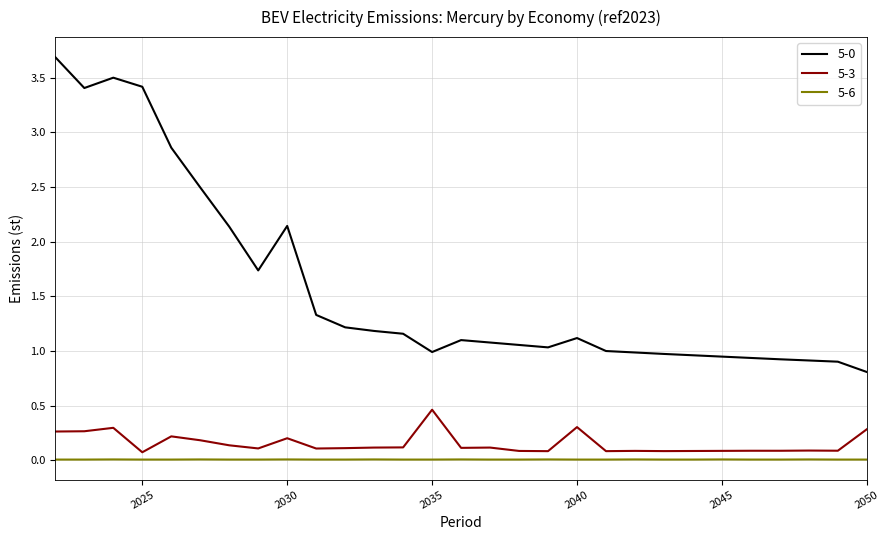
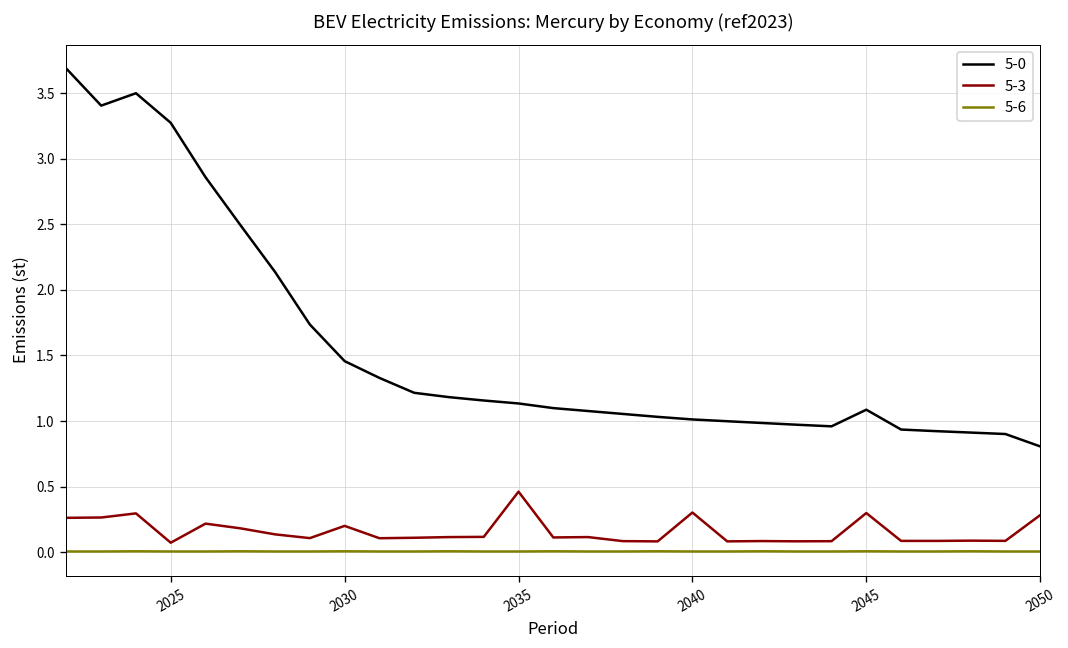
5-0, 2025: 3.42 -> 3.27
5-0, 2030: 2.14 -> 1.46
5-0, 2035: 0.99 -> 1.13
5-0, 2040: 1.12 -> 1.01
5-0, 2045: 0.95 -> 1.09
5-3, 2045: 0.09 -> 0.30
